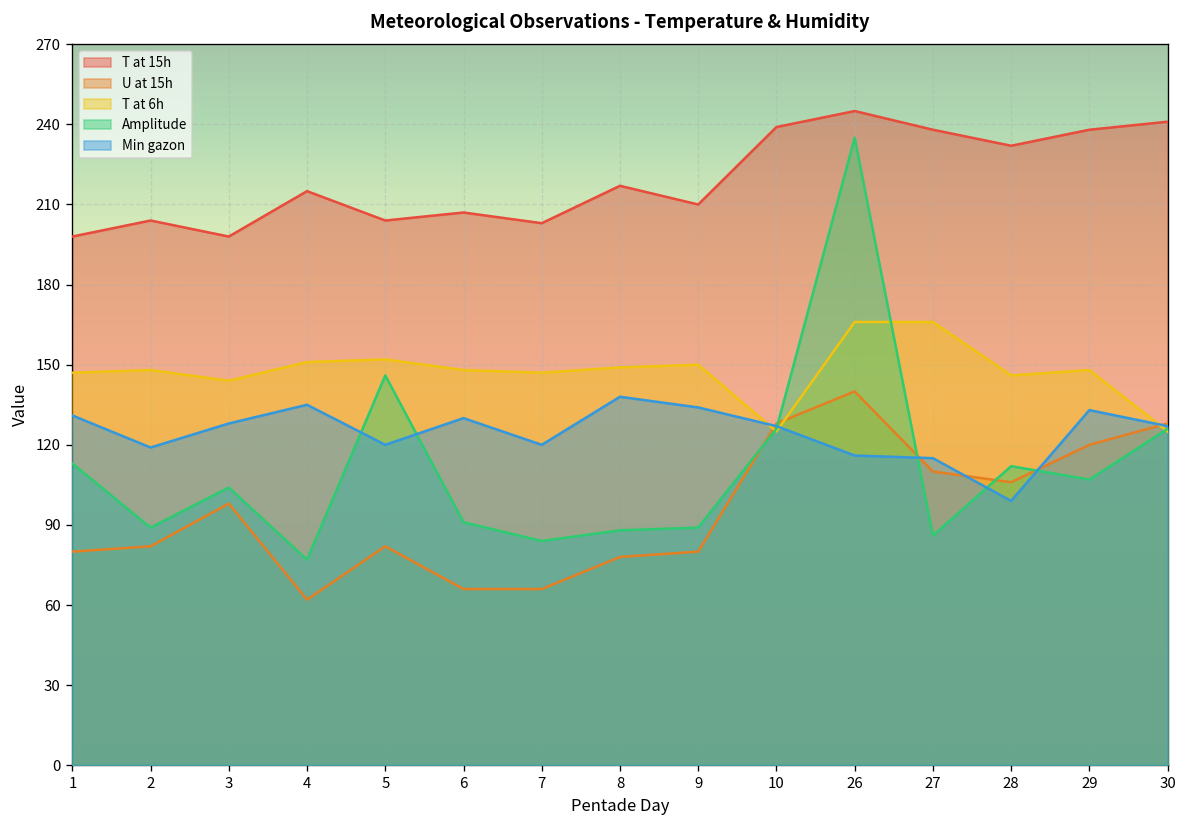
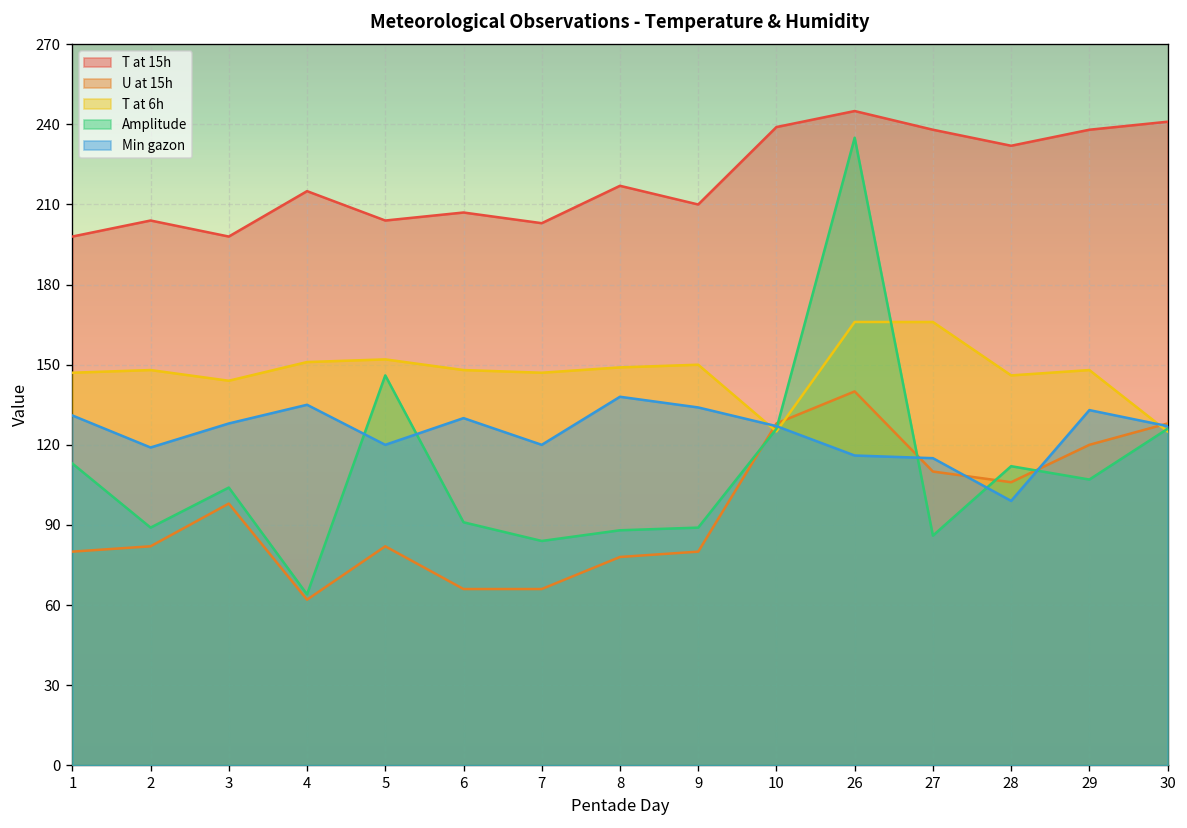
Amplitude, 4: 77 -> 64
